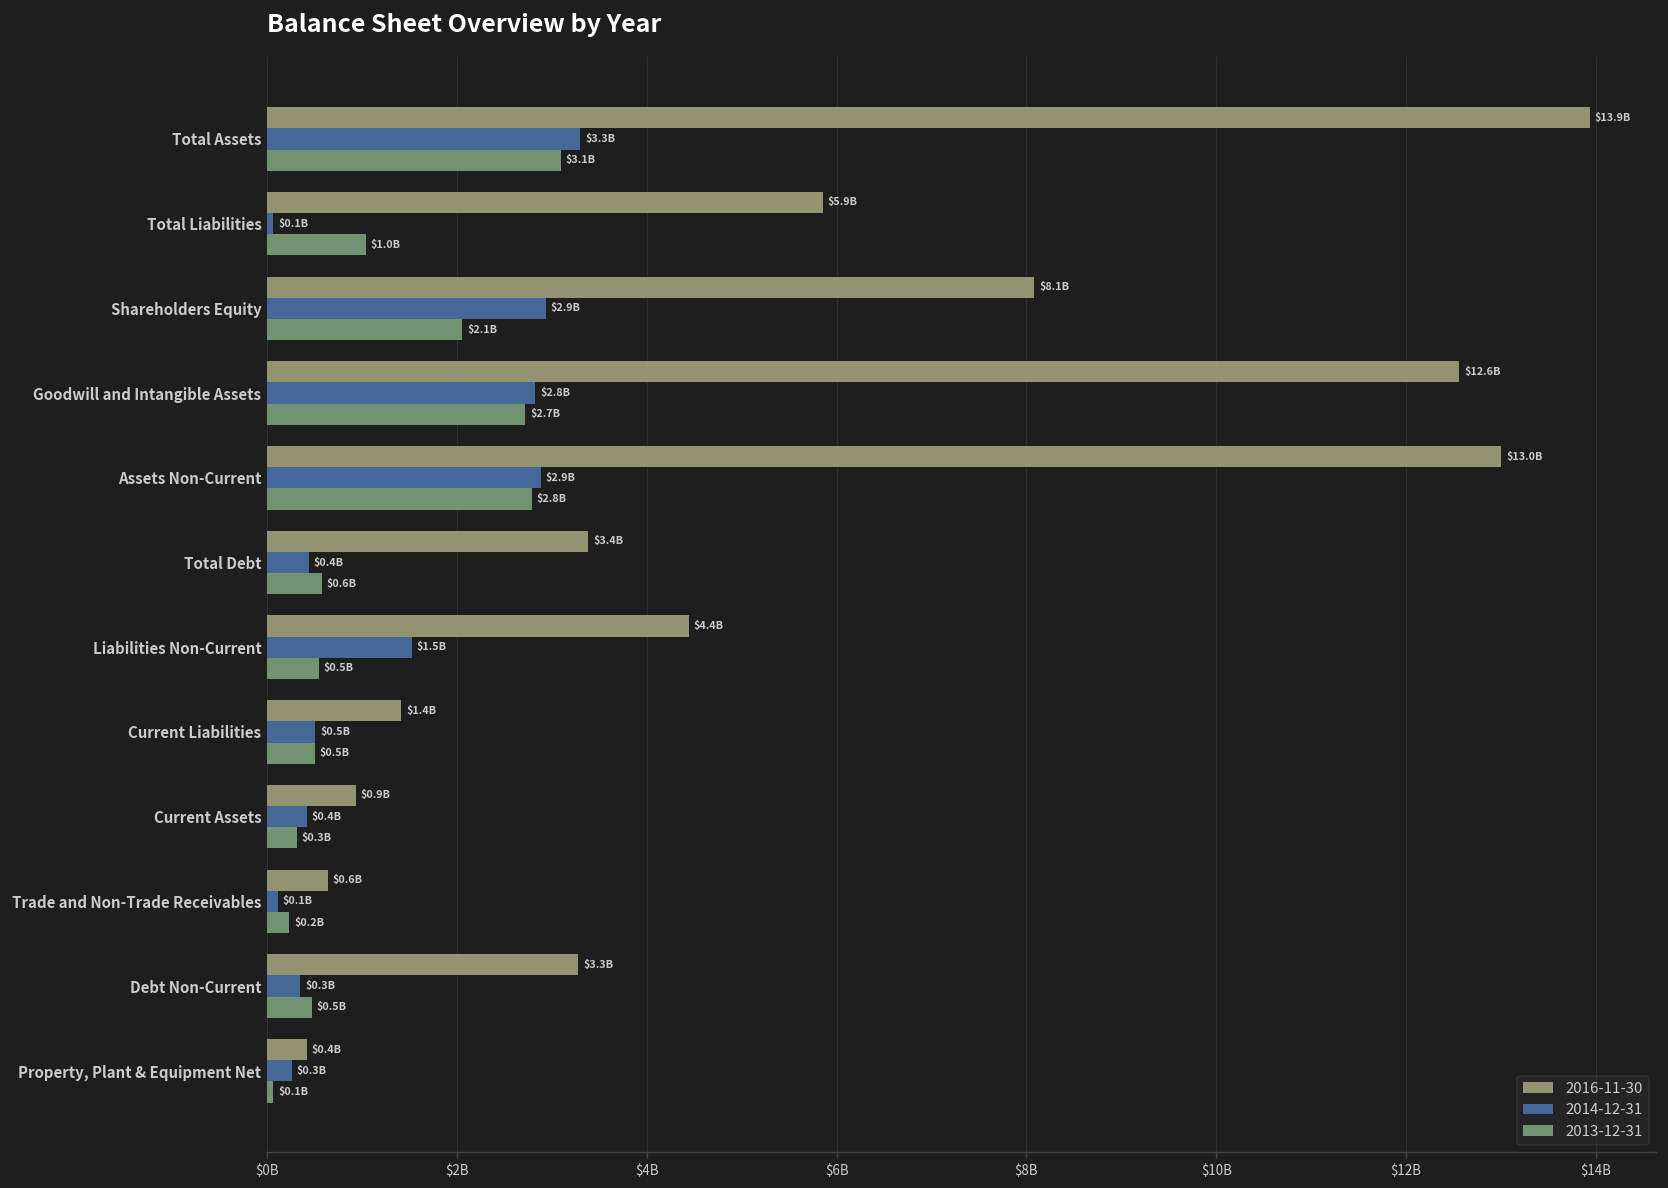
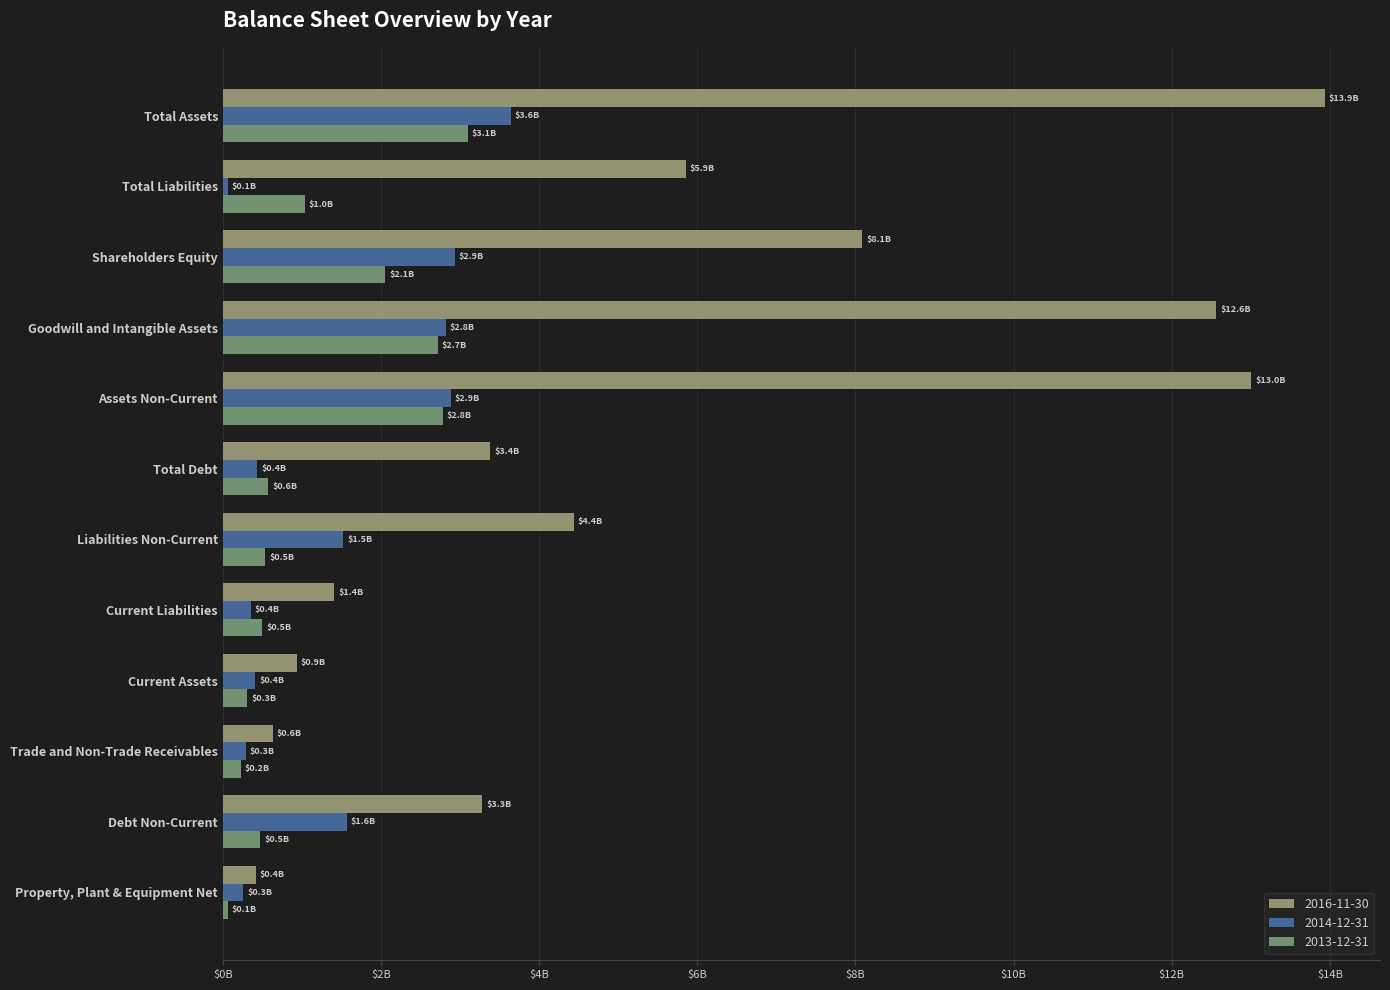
2014-12-31, Total Assets: $3.3B -> $3.6B
2014-12-31, Current Liabilities: $0.5B -> $0.4B
2014-12-31, Trade and Non-Trade Receivables: $0.1B -> $0.3B
2014-12-31, Debt Non-Current: $0.3B -> $1.6B
